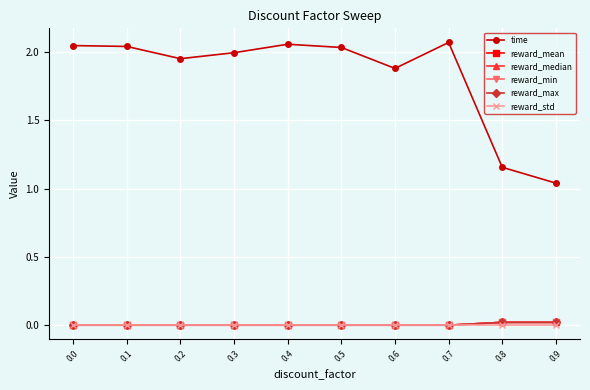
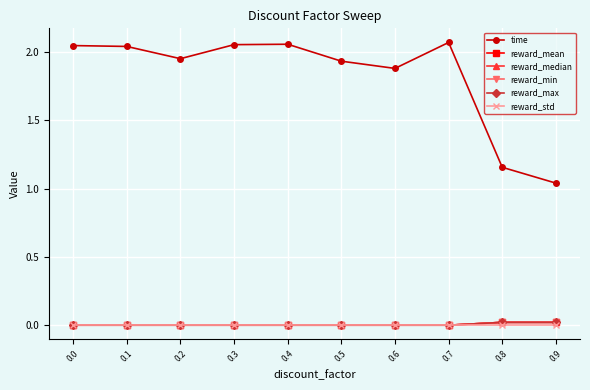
time, 0.3: 2.00 -> 2.05
time, 0.5: 2.03 -> 1.93
